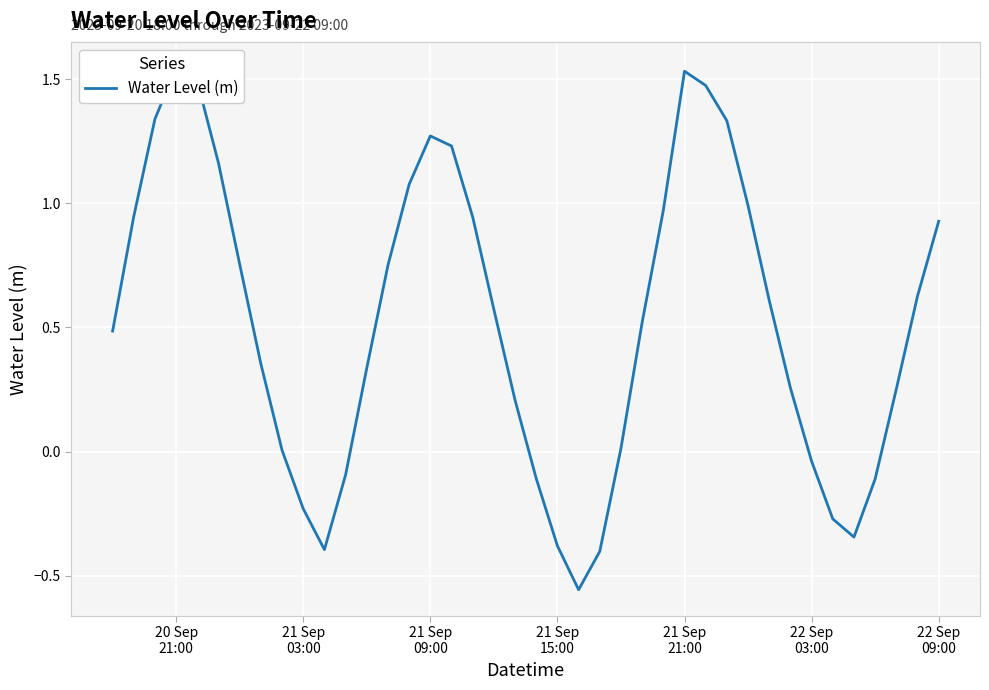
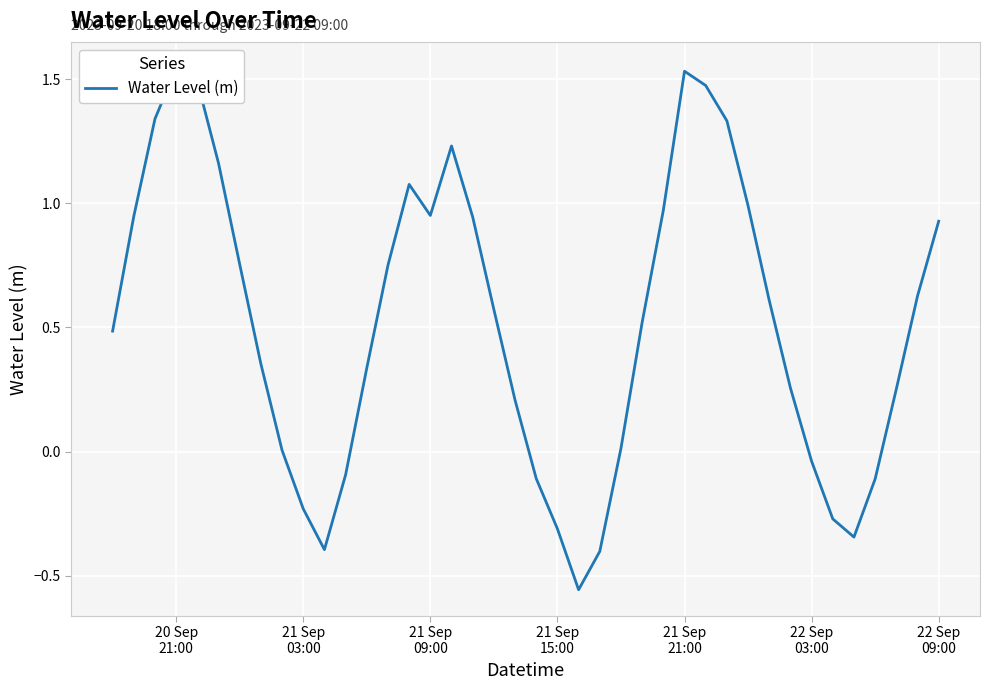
21 Sep 09:00: 1.27 -> 0.95
21 Sep 15:00: -0.38 -> -0.31
